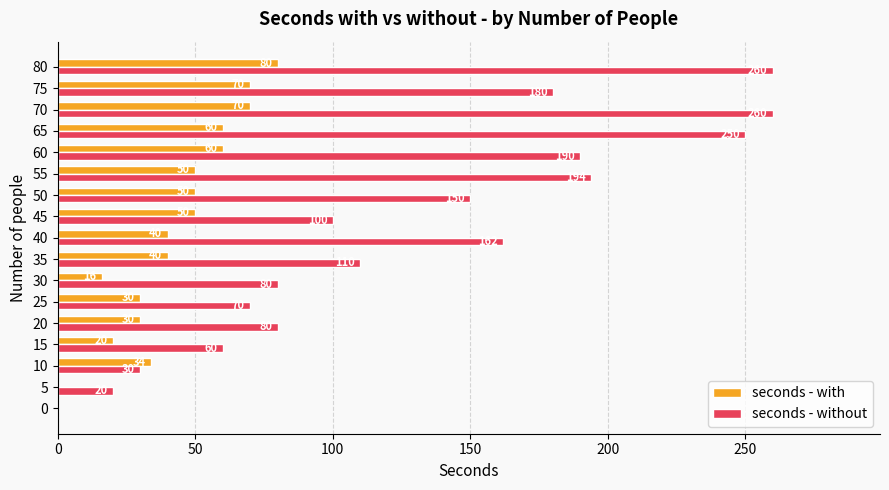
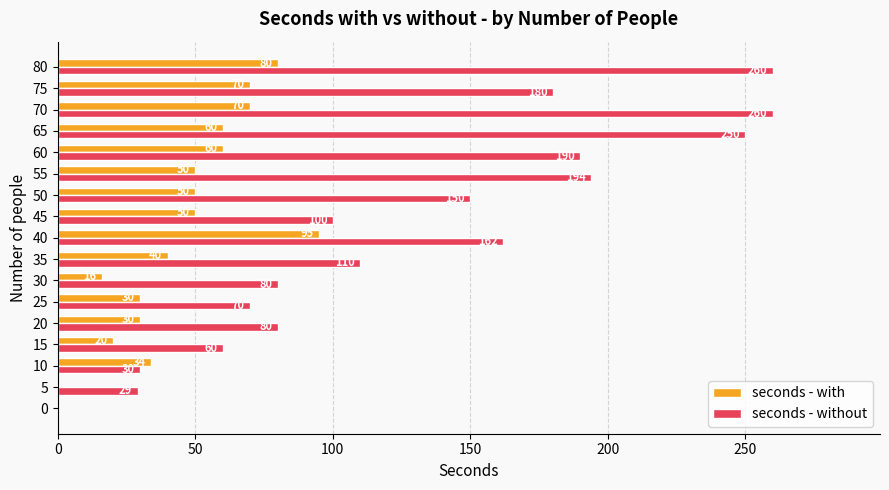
seconds - with, 40: 40 -> 95
seconds - without, 5: 20 -> 29
